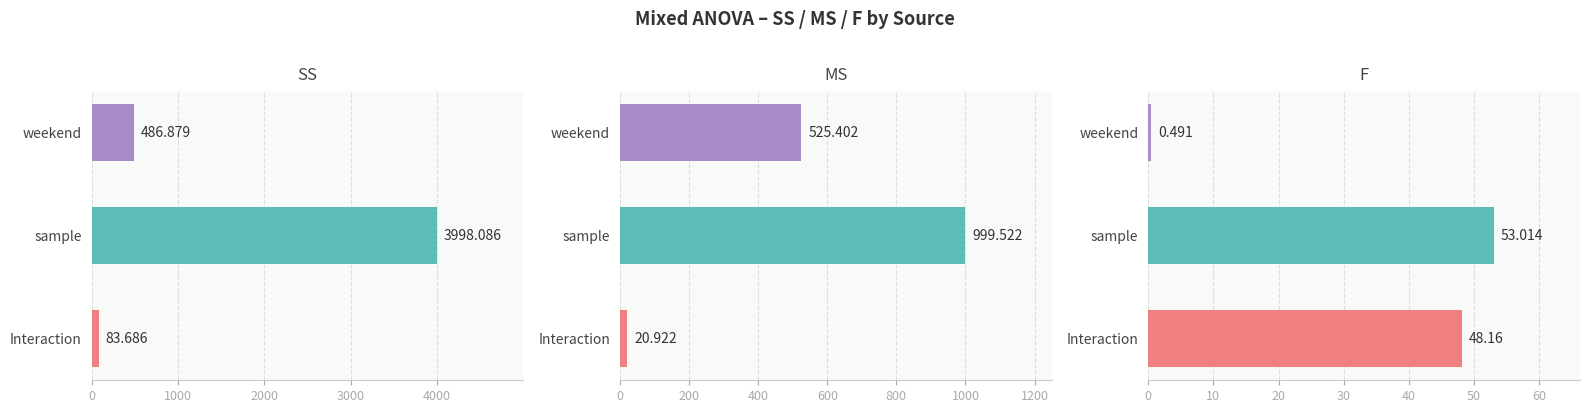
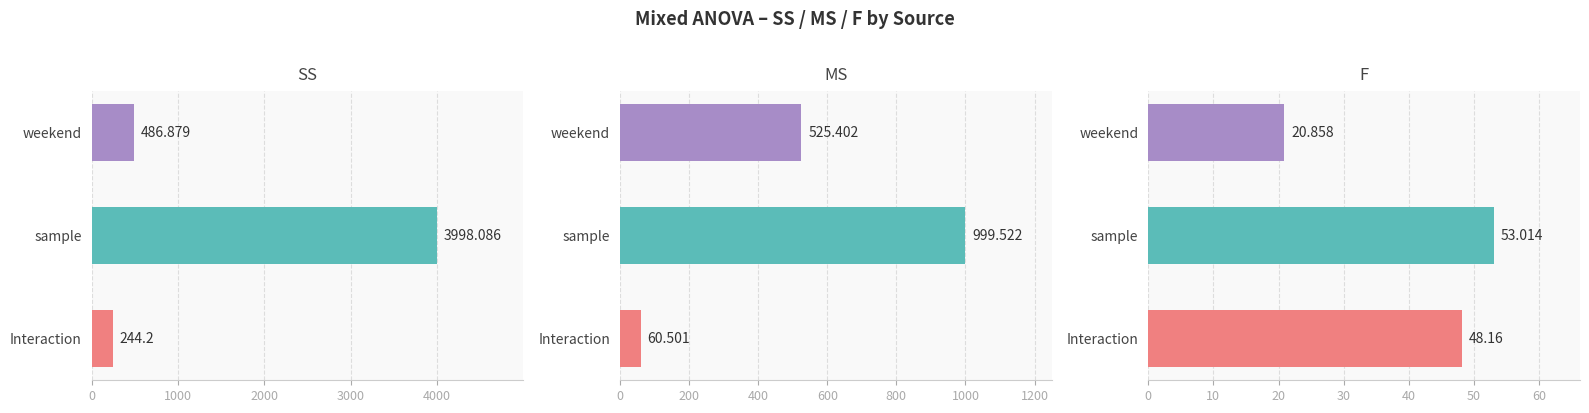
SS, Interaction: 83.686 -> 244.2
MS, Interaction: 20.922 -> 60.501
F, weekend: 0.491 -> 20.858
